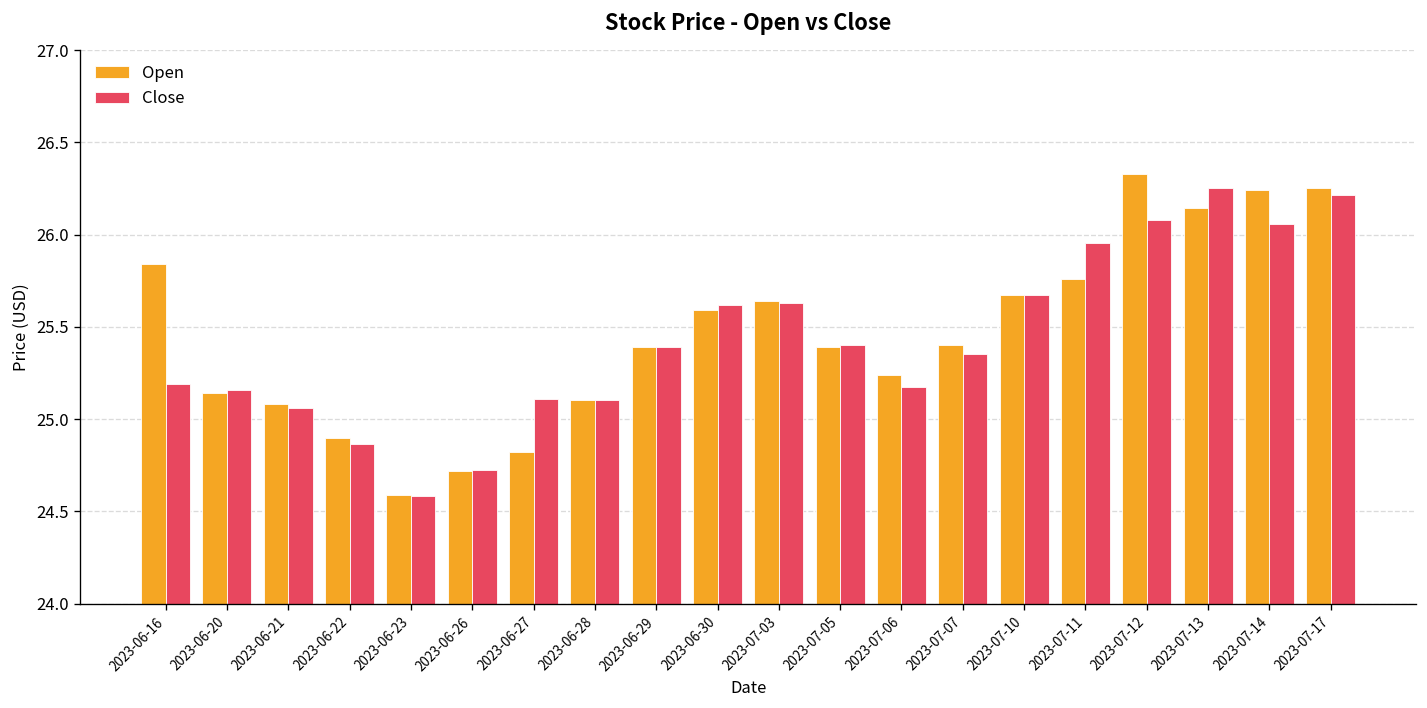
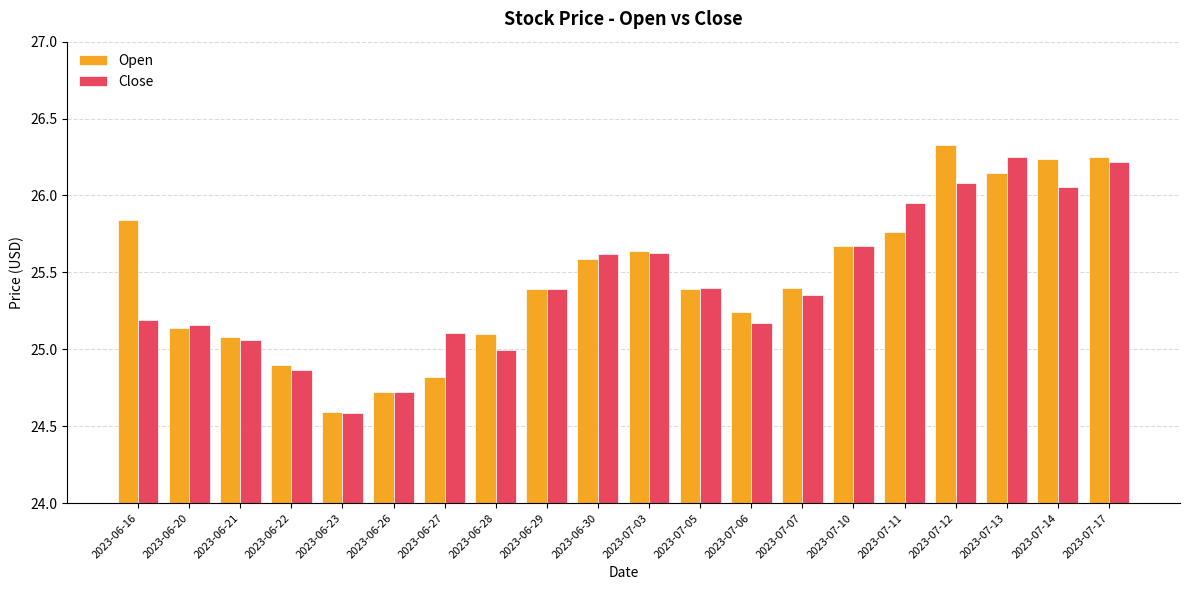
Close, 2023-06-28: 25.10 -> 25.00
